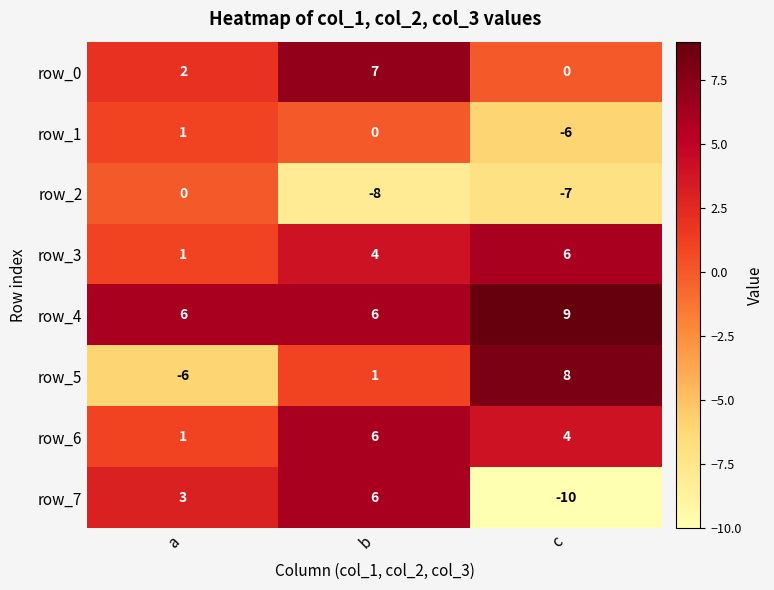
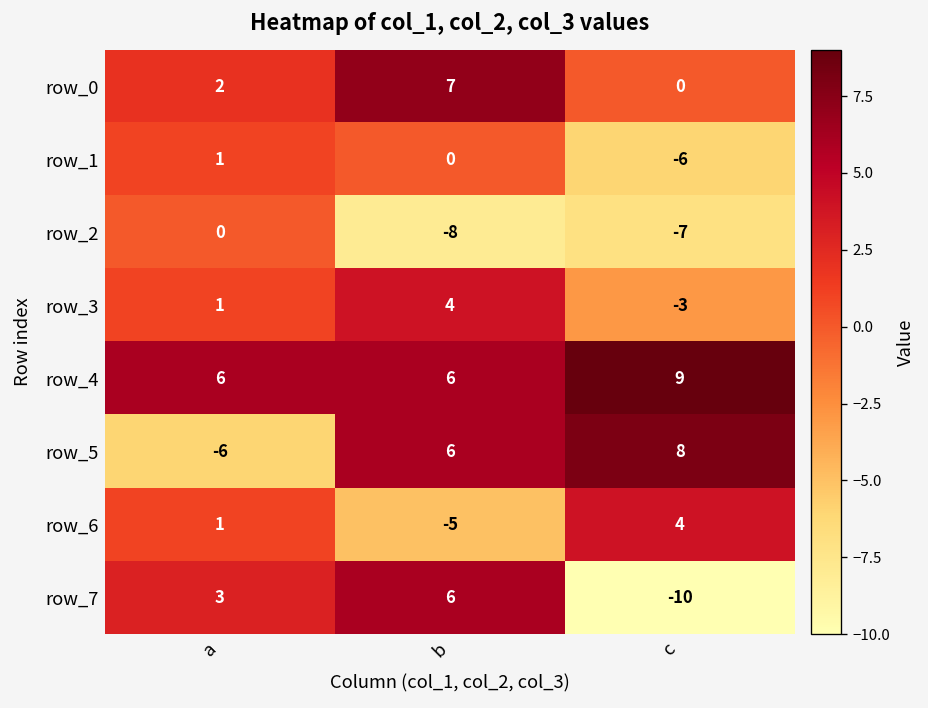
row_3, c: 6 -> -3
row_5, b: 1 -> 6
row_6, b: 6 -> -5
